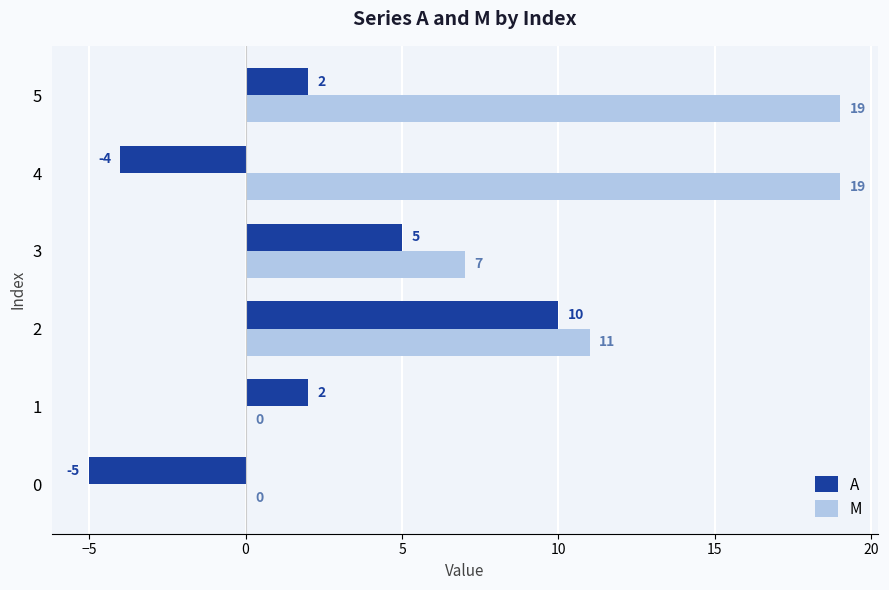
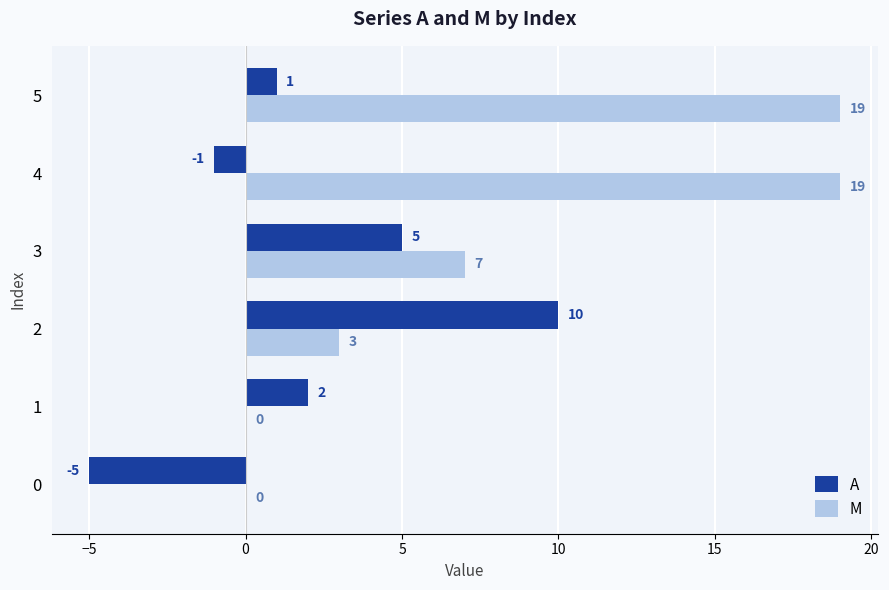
A, 5: 2 -> 1
A, 4: -4 -> -1
M, 2: 11 -> 3
